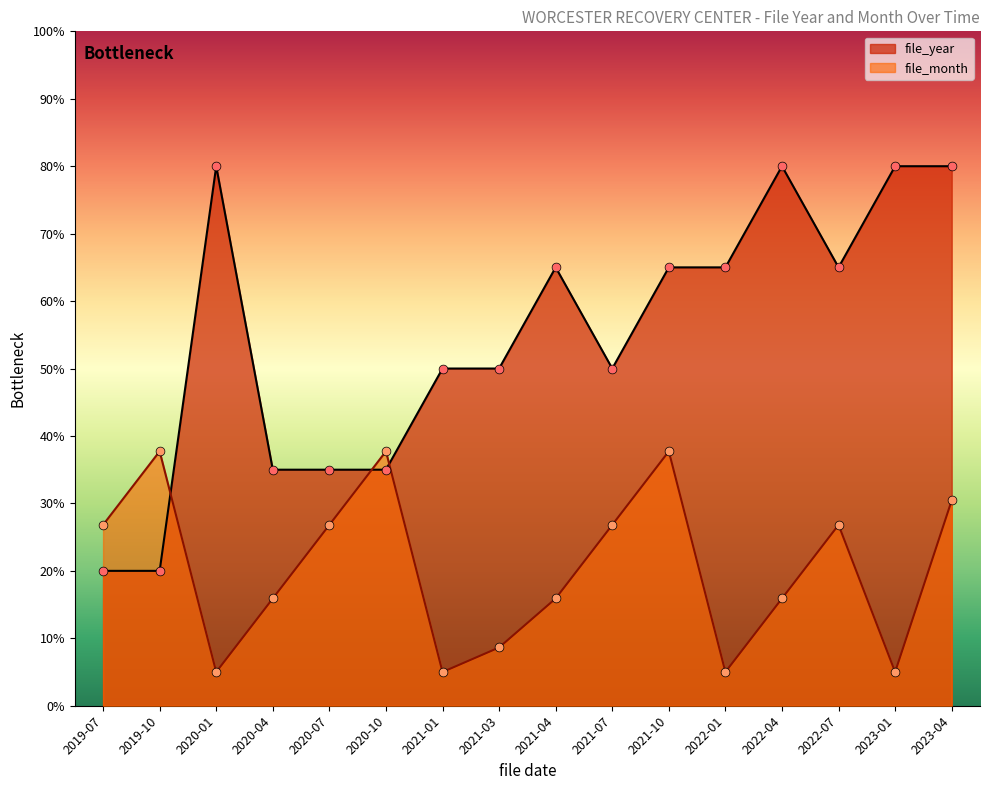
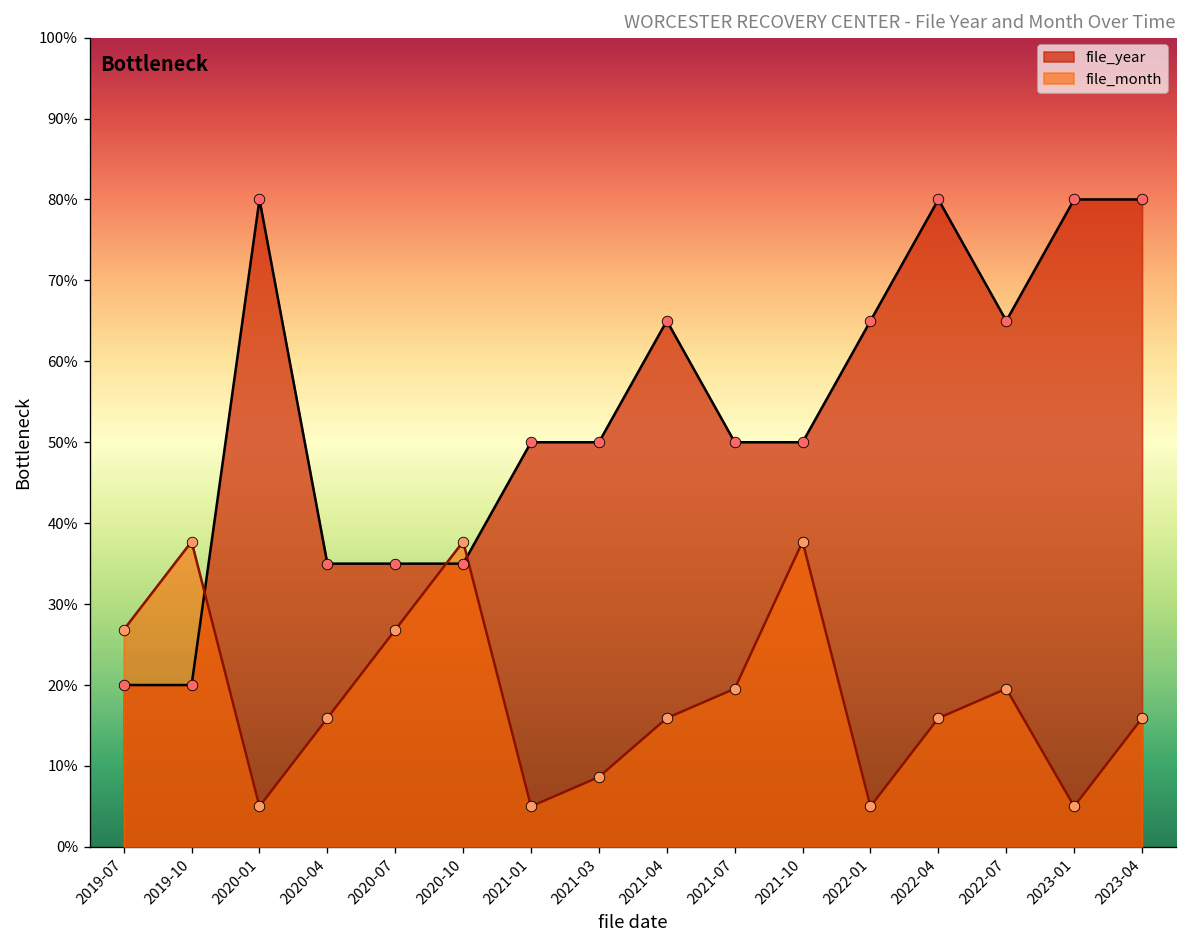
file_month, 2021-07: 27% -> 20%
file_year, 2021-10: 65% -> 50%
file_month, 2022-07: 27% -> 20%
file_month, 2023-04: 30% -> 16%
